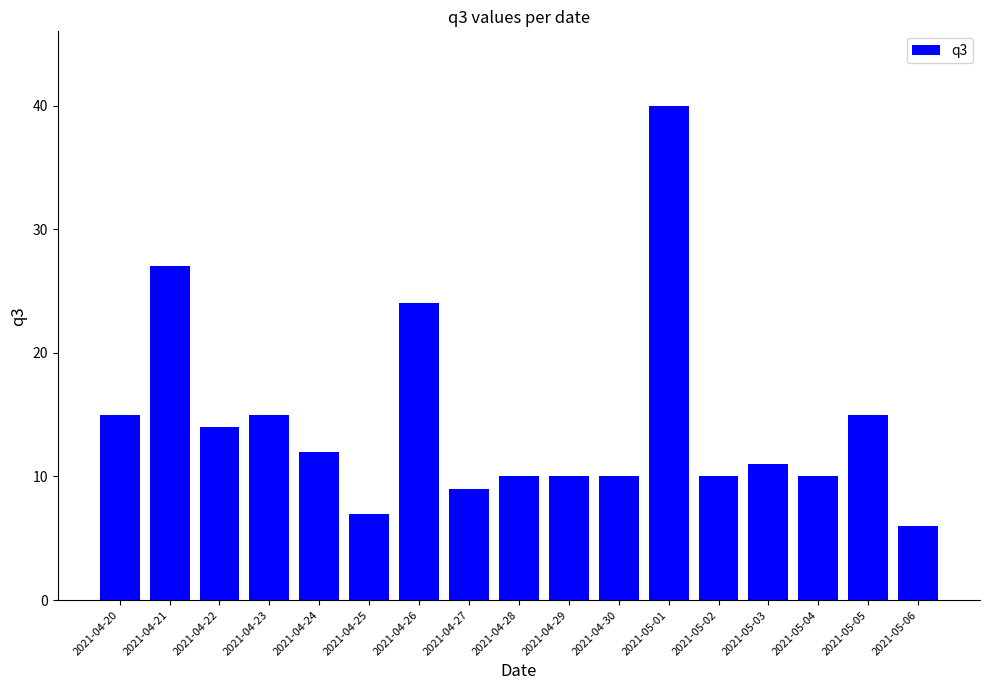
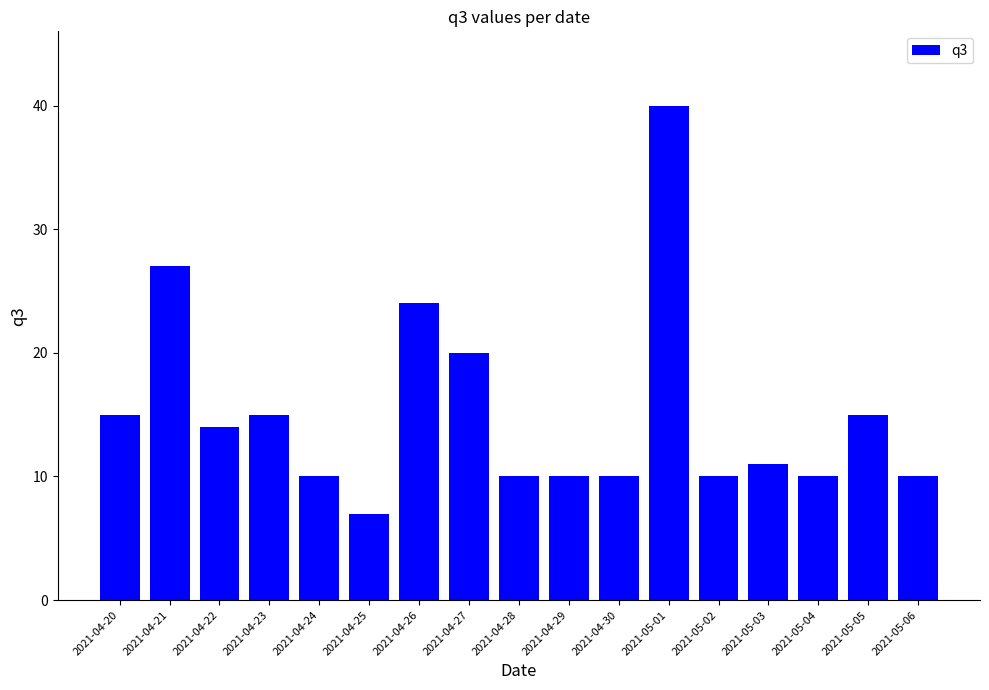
2021-04-24: 12 -> 10
2021-04-27: 9 -> 20
2021-05-06: 6 -> 10
